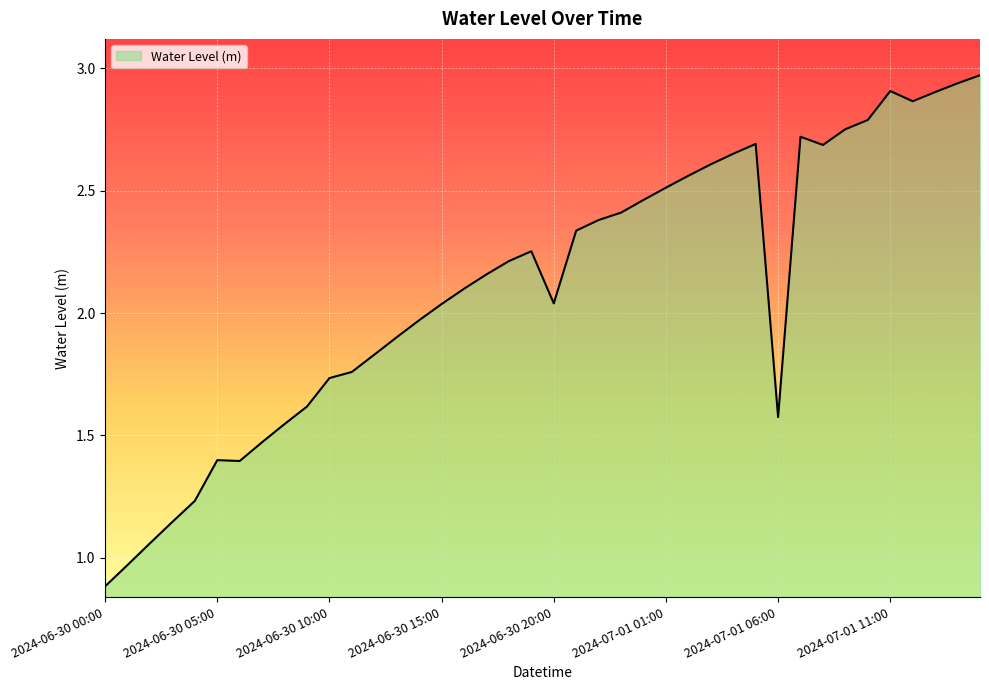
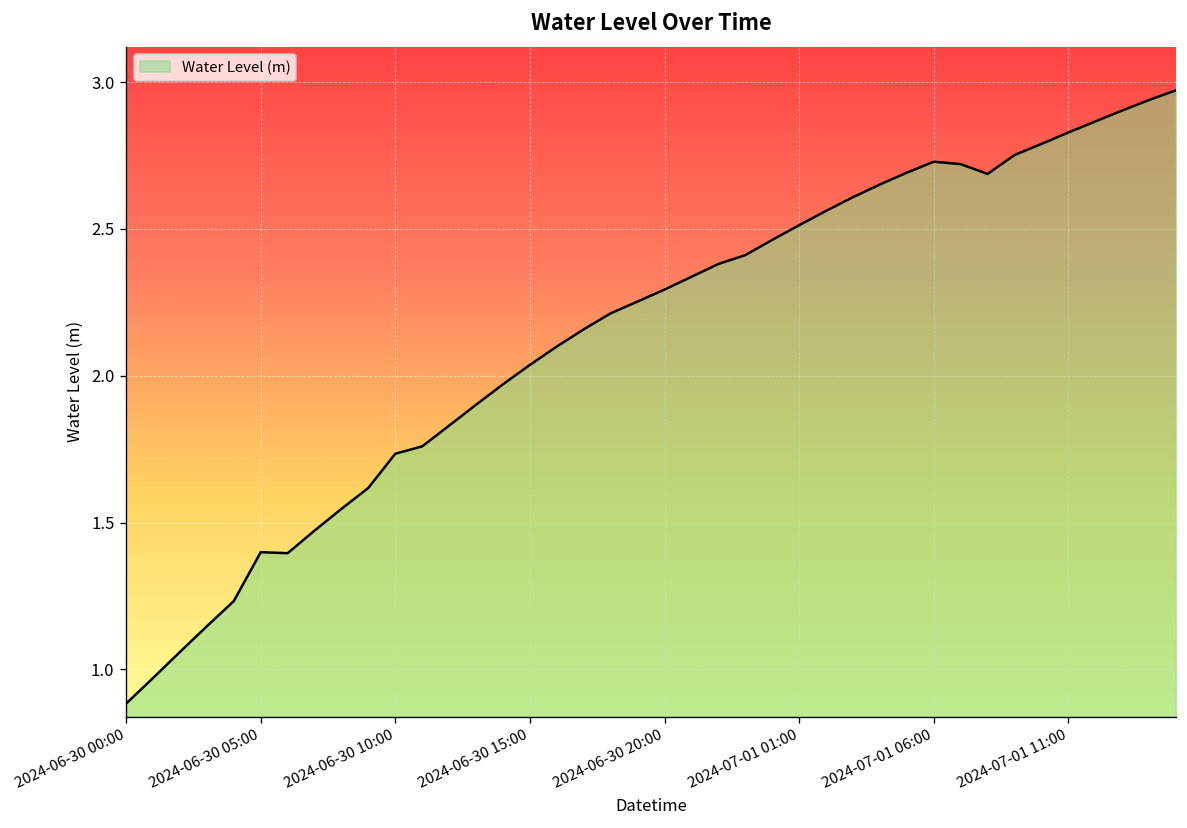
2024-06-30 20:00: 2.04 -> 2.29
2024-07-01 06:00: 1.57 -> 2.73
2024-07-01 11:00: 2.91 -> 2.83
